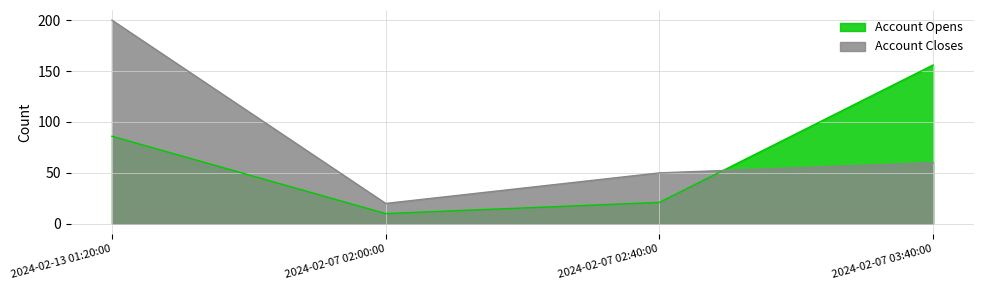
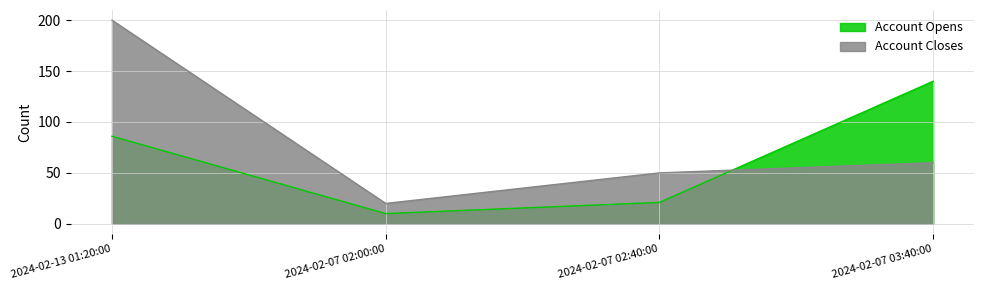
Account Opens, 2024-02-07 03:40:00: 156 -> 140
